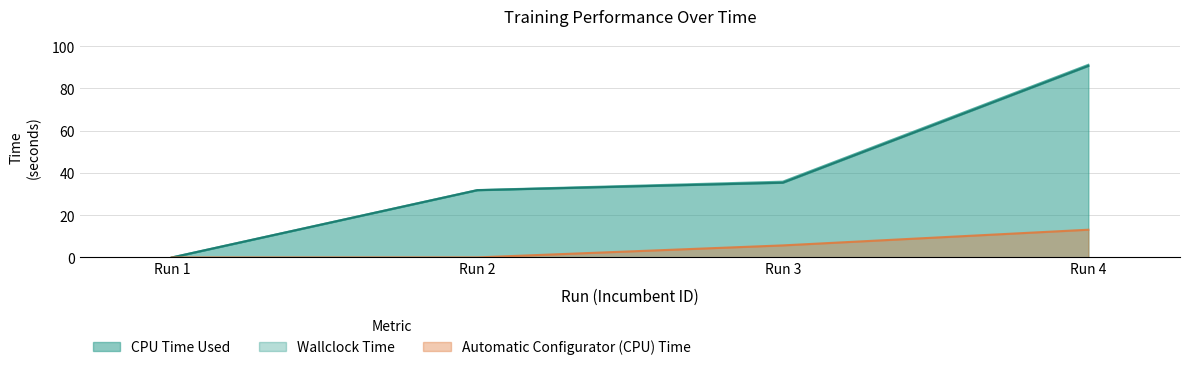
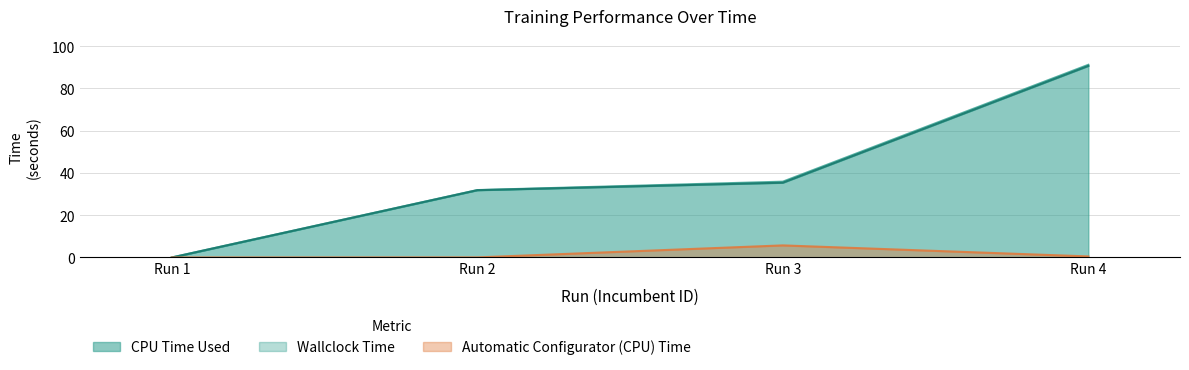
Automatic Configurator (CPU) Time, Run 4: 13 -> 1
